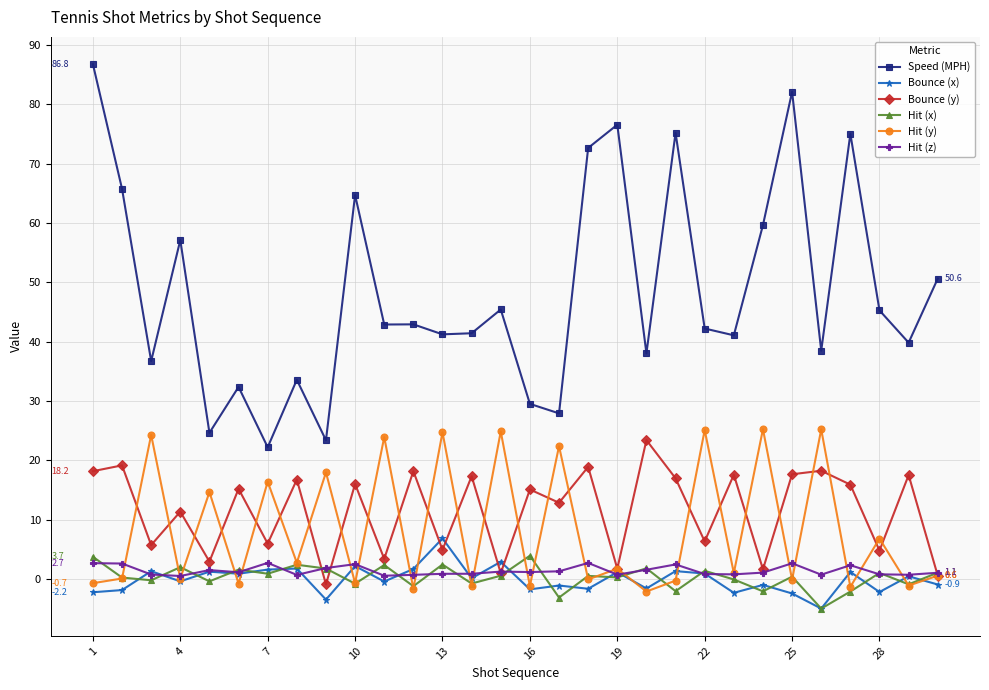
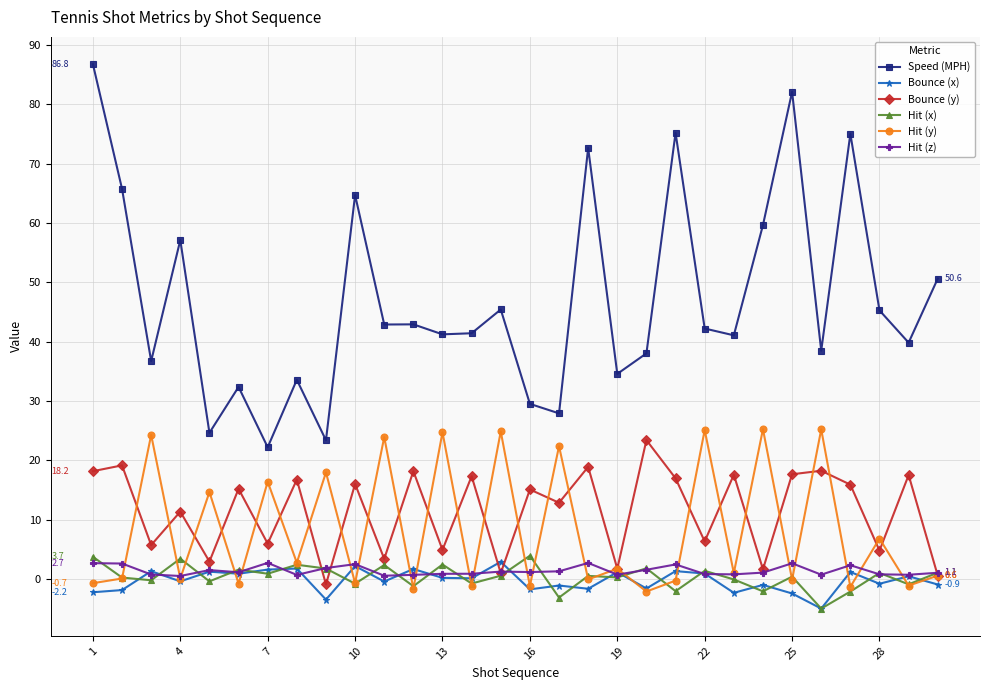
Hit (x), 4: 2 -> 3
Bounce (x), 13: 7 -> 0
Speed (MPH), 19: 77 -> 35
Bounce (x), 28: -2 -> -1
